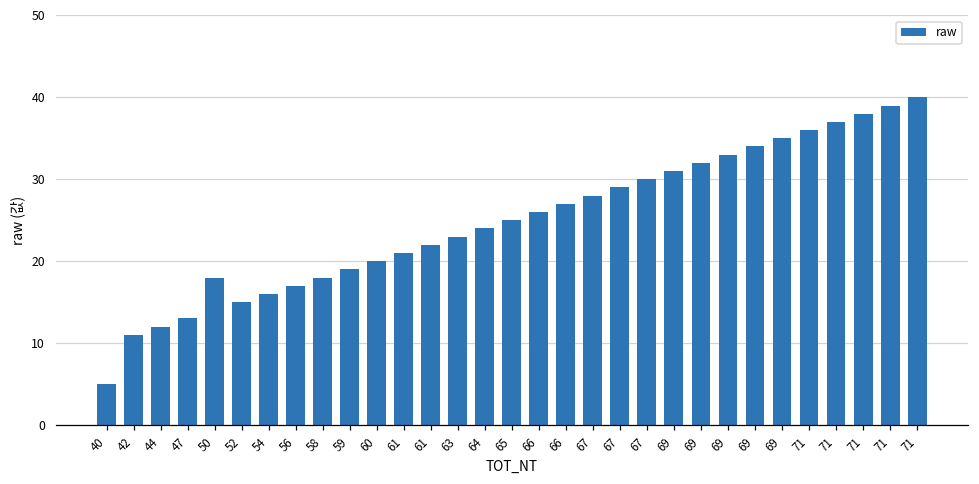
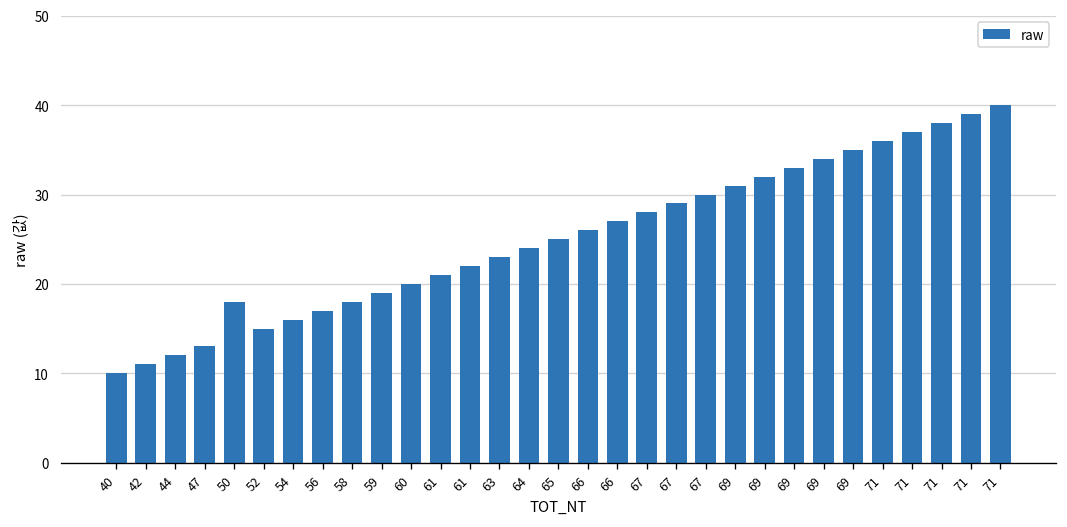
40: 5 -> 10
